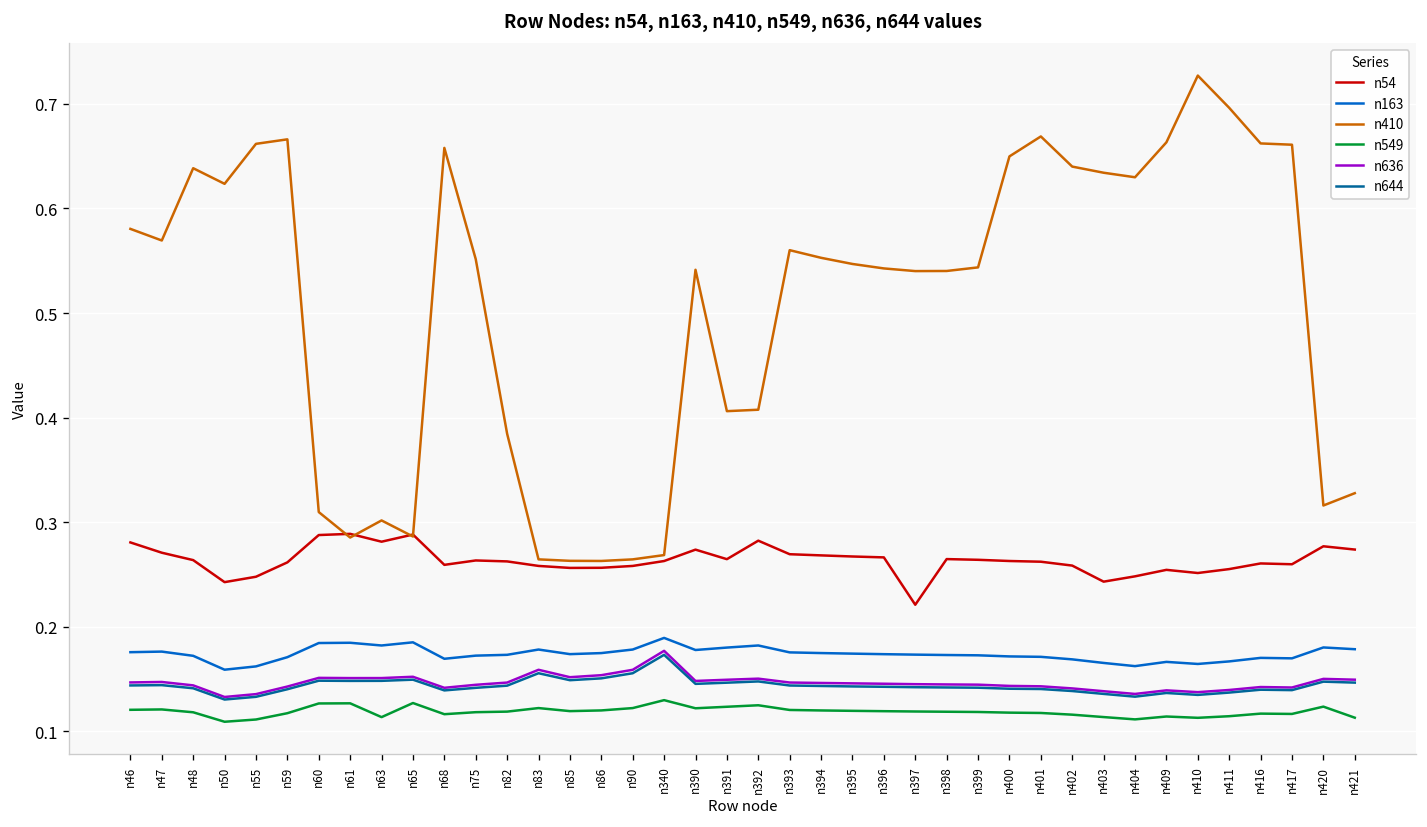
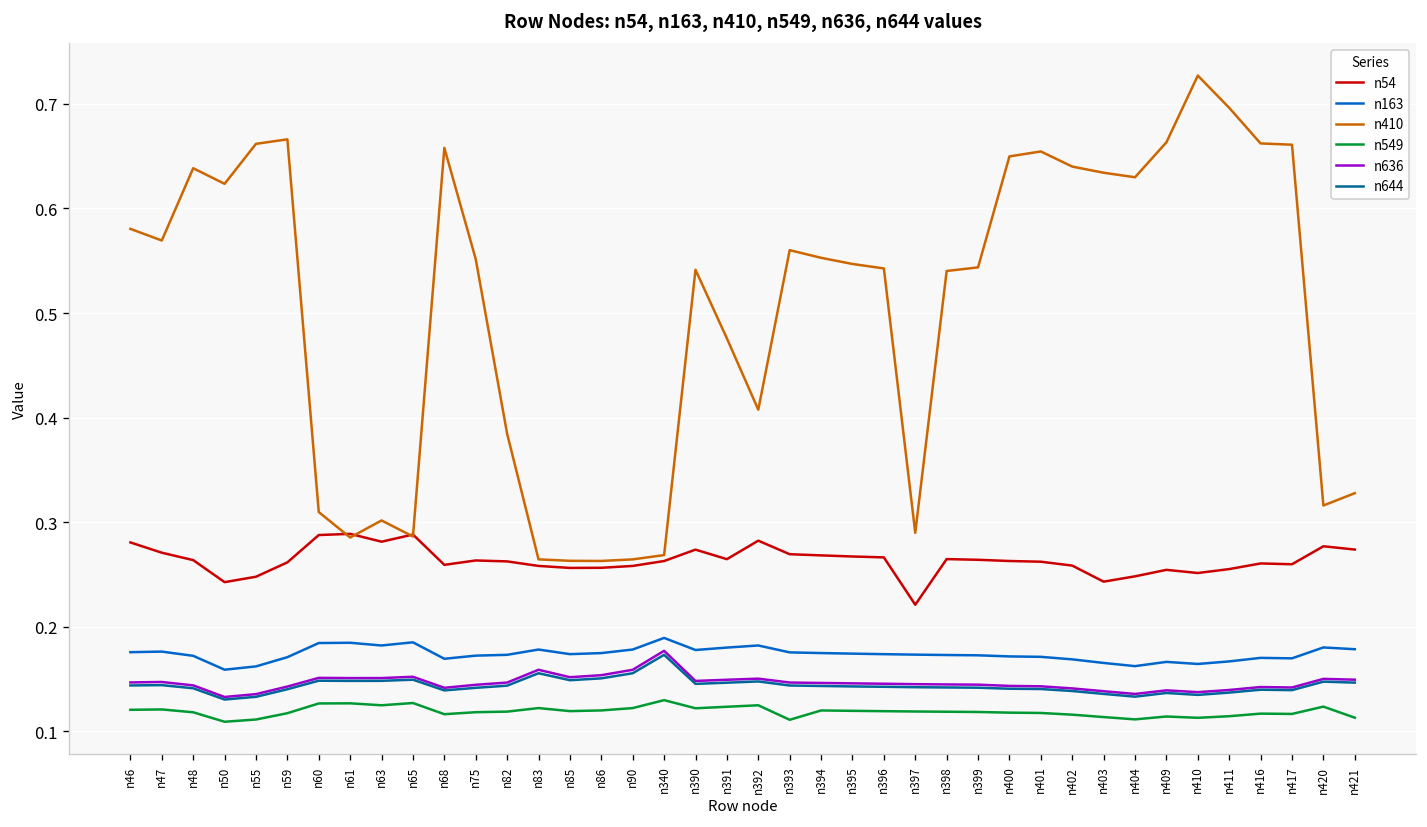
n549, n63: 0.11 -> 0.12
n410, n391: 0.41 -> 0.48
n549, n393: 0.12 -> 0.11
n410, n397: 0.54 -> 0.29
n410, n401: 0.67 -> 0.65
